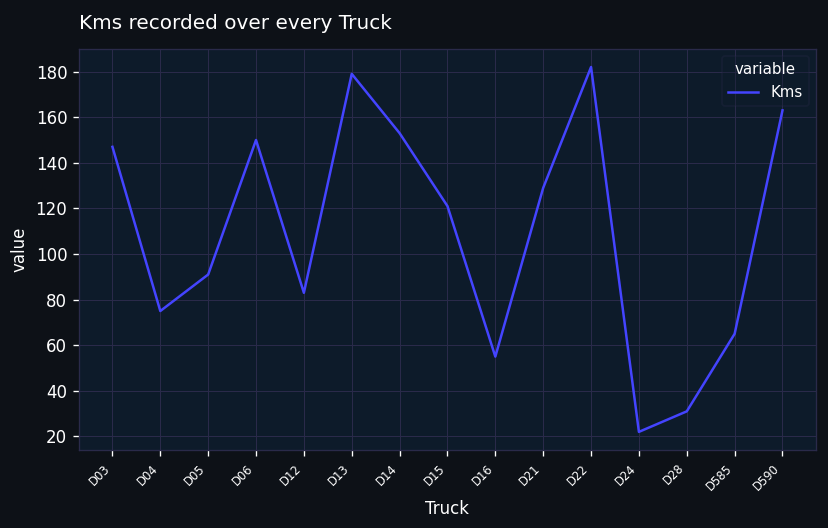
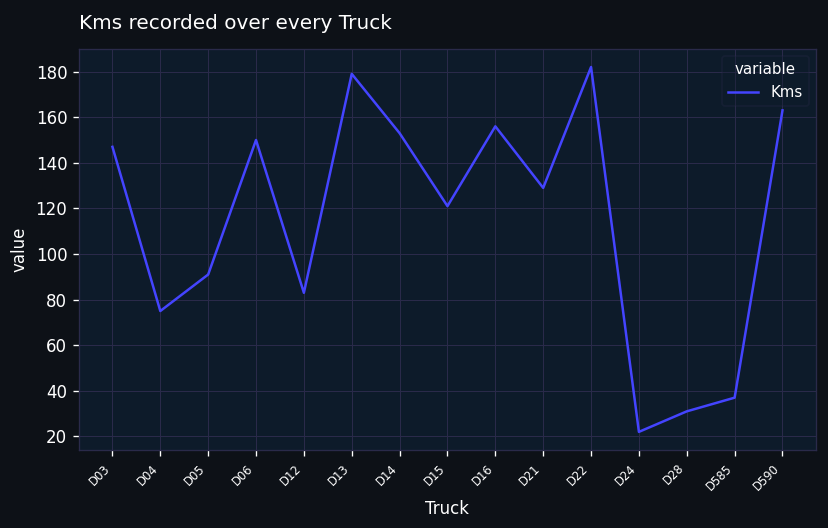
D16: 55 -> 156
D585: 65 -> 37
